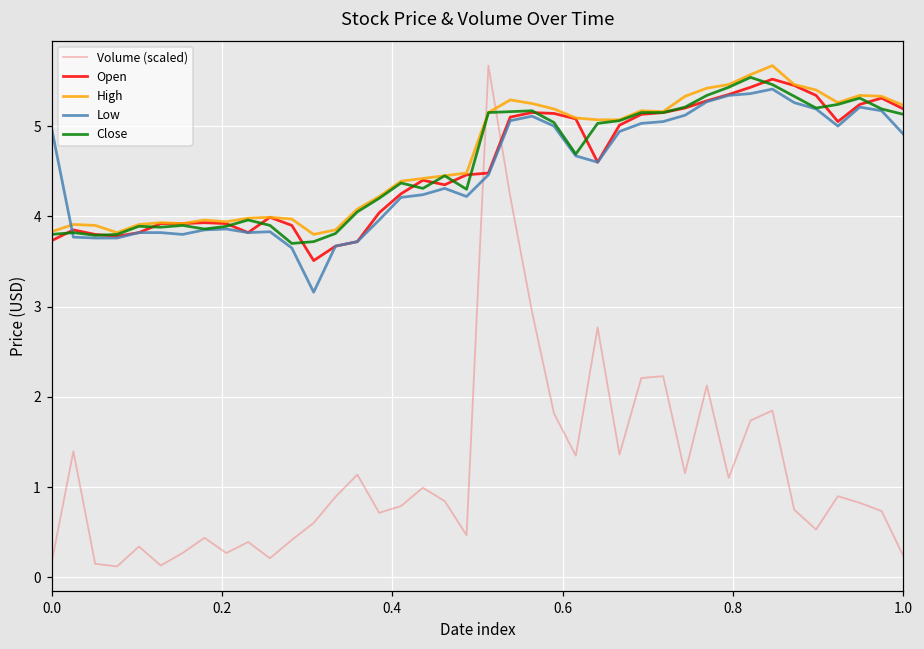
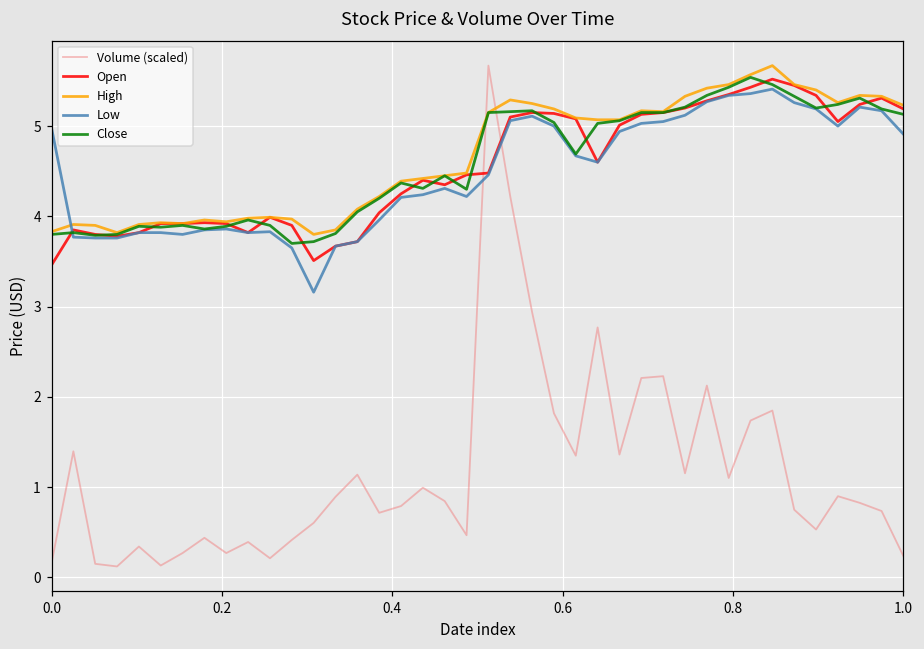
Open, 0.0: 3.7 -> 3.5
